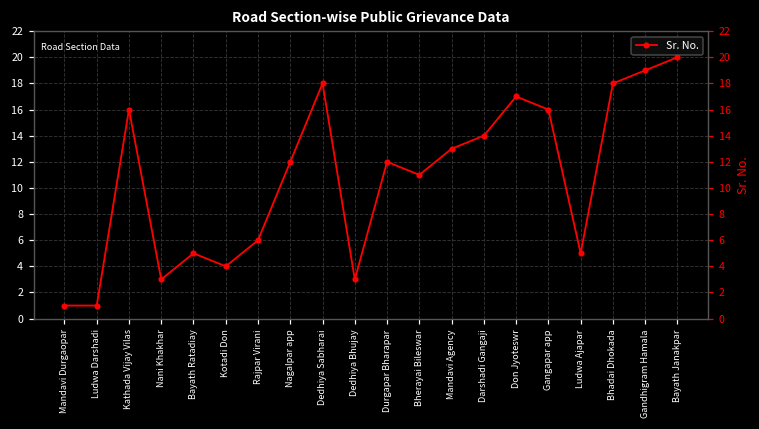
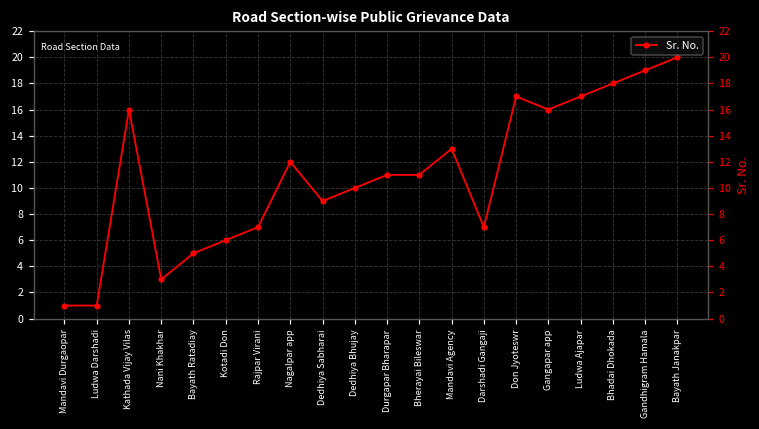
Kotadi Don: 4 -> 6
Rajpar Virani: 6 -> 7
Dedhiya Sabharai: 18 -> 9
Dedhiya Bhujay: 3 -> 10
Durgapar Bharapar: 12 -> 11
Darshadi Gangaji: 14 -> 7
Ludwa Ajapar: 5 -> 17
